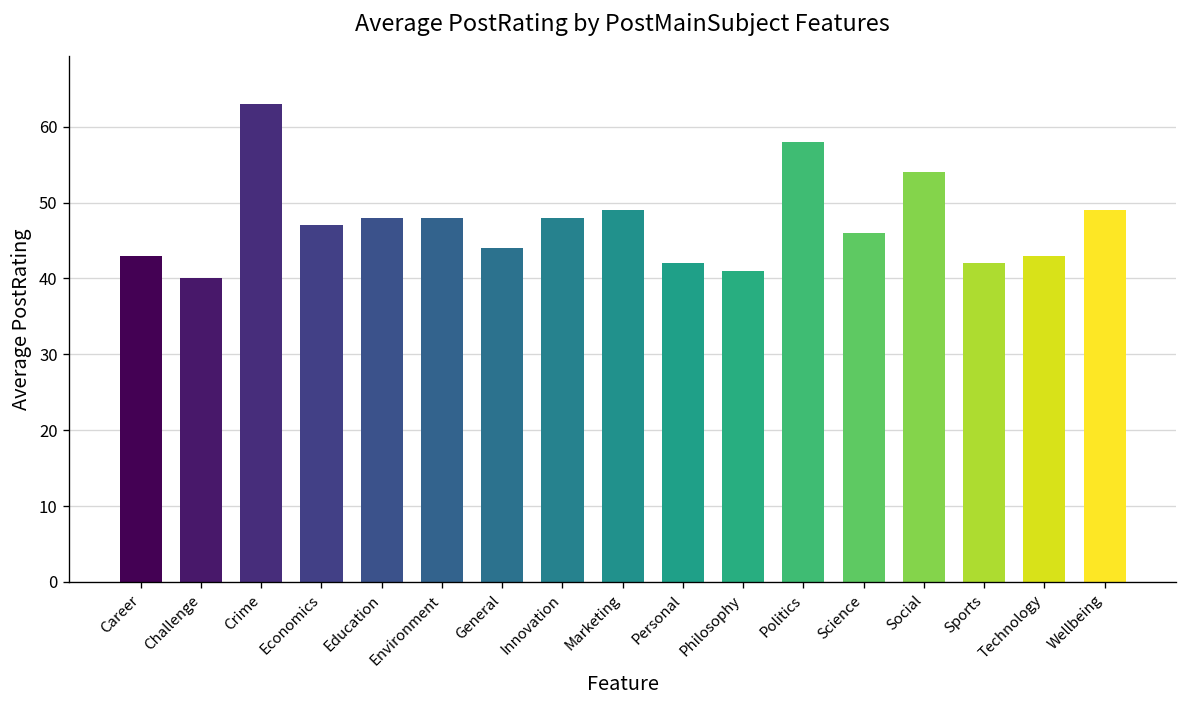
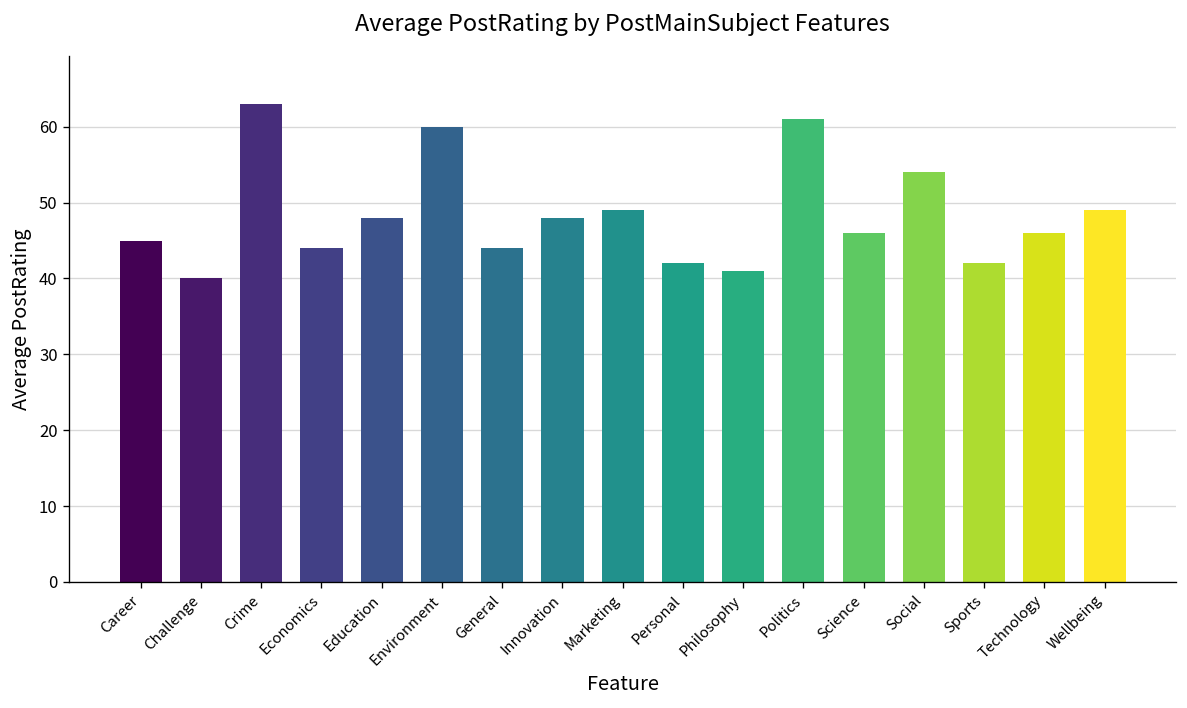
Career: 43 -> 45
Economics: 47 -> 44
Environment: 48 -> 60
Politics: 58 -> 61
Technology: 43 -> 46
